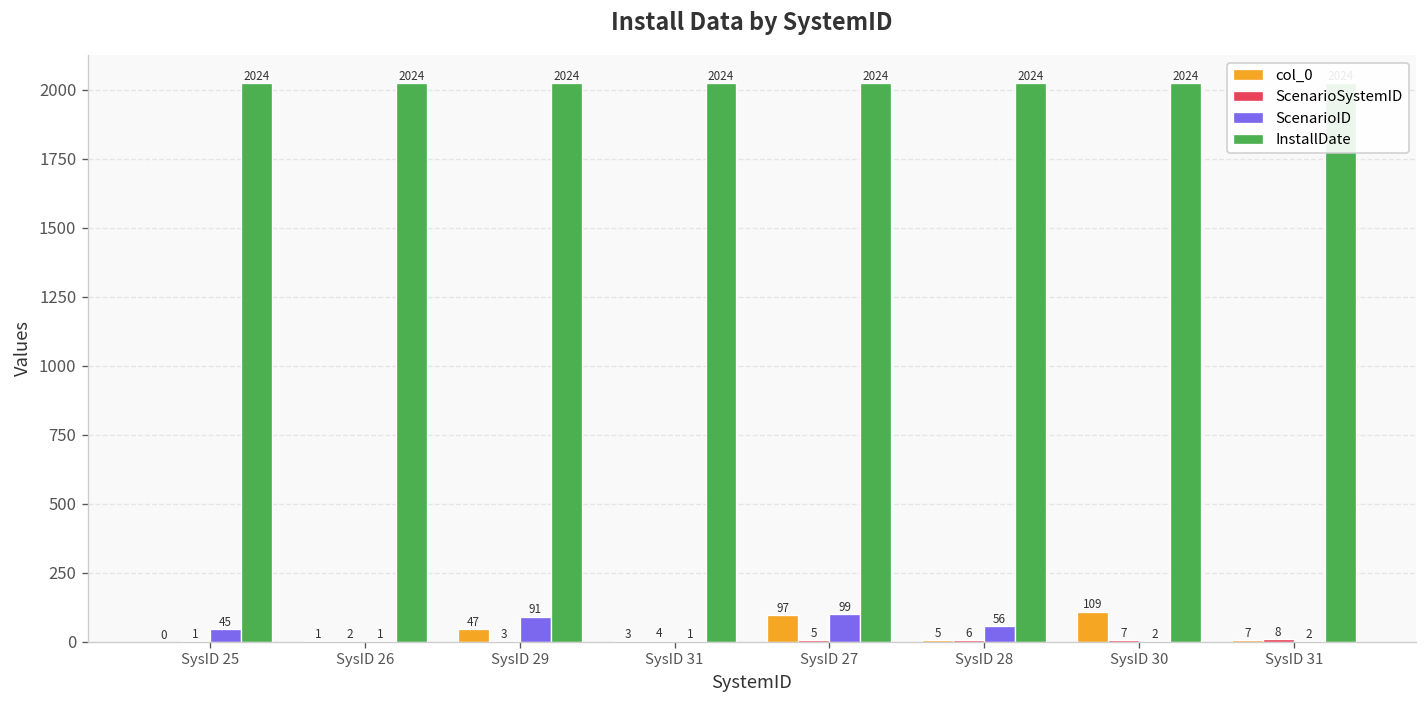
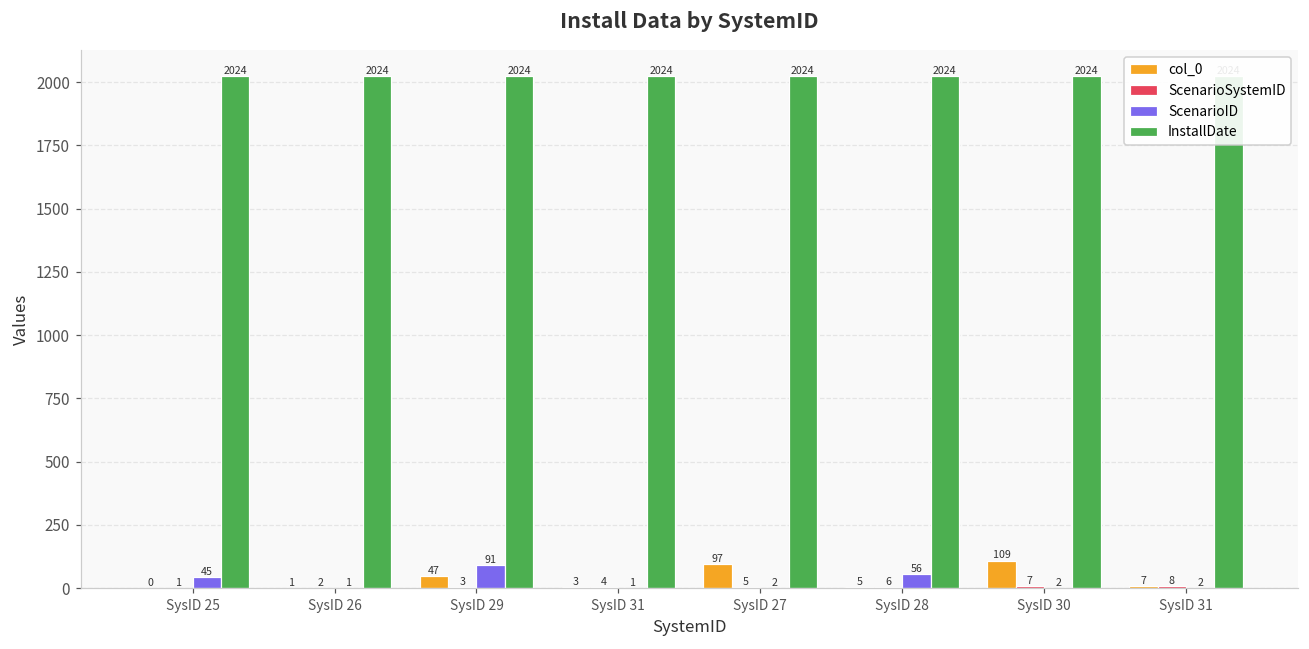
ScenarioID, SysID 27: 99 -> 2
